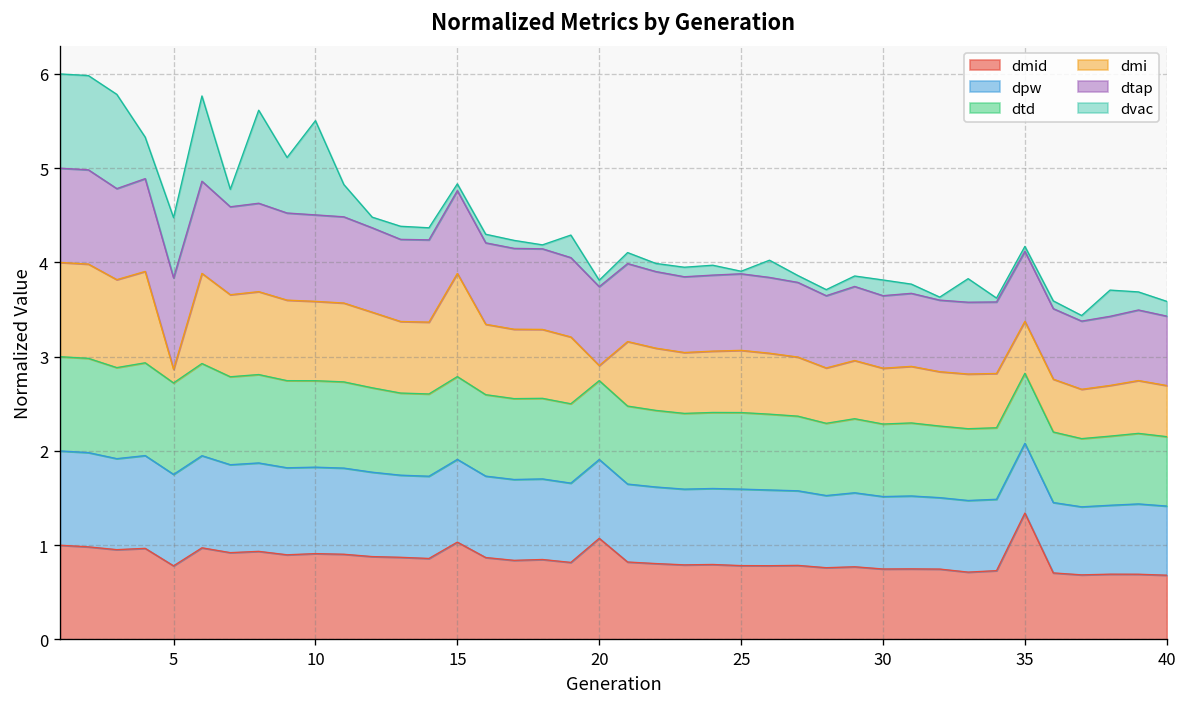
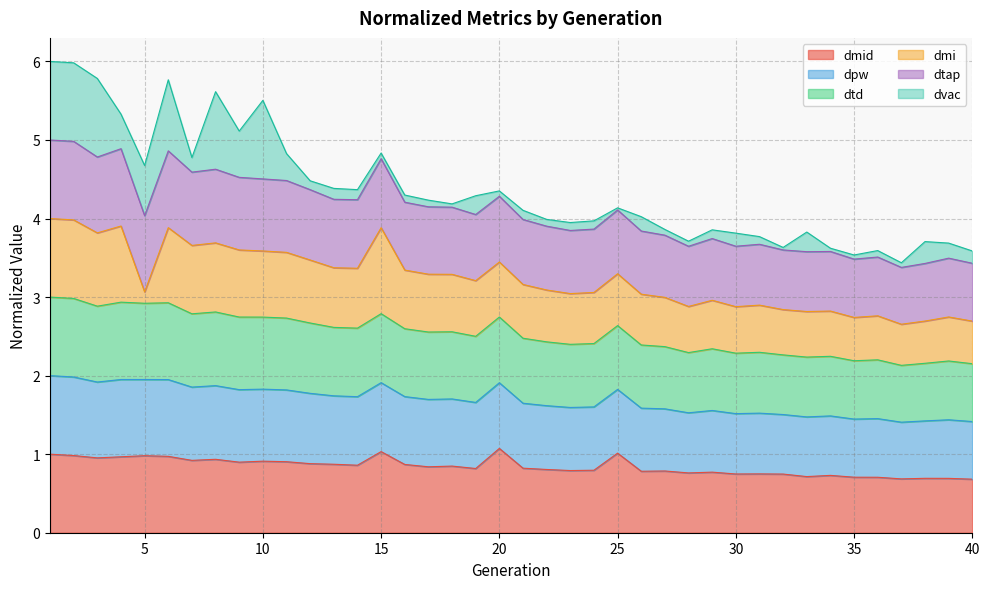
dmid, 5: 0.8 -> 1.0
dmi, 20: 0.2 -> 0.7
dmid, 25: 0.8 -> 1.0
dmid, 35: 1.3 -> 0.7
